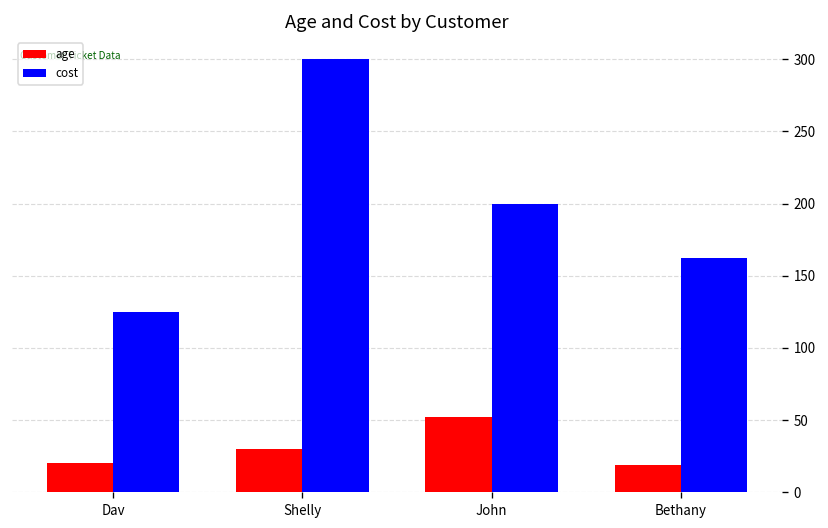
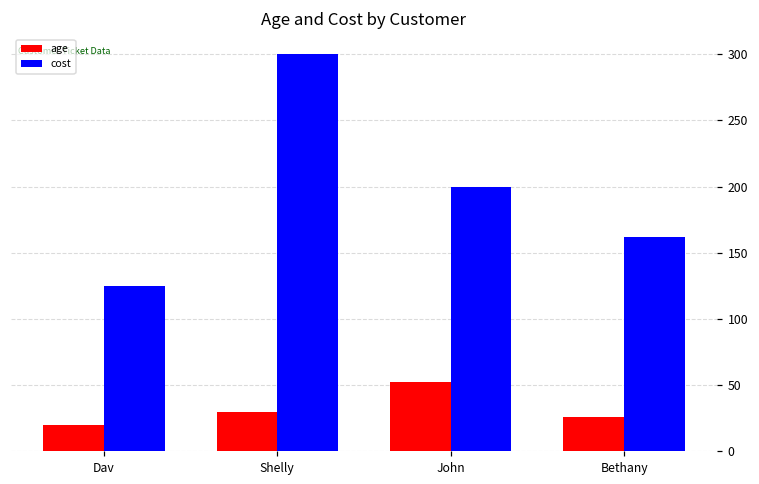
age, Bethany: 19 -> 26
